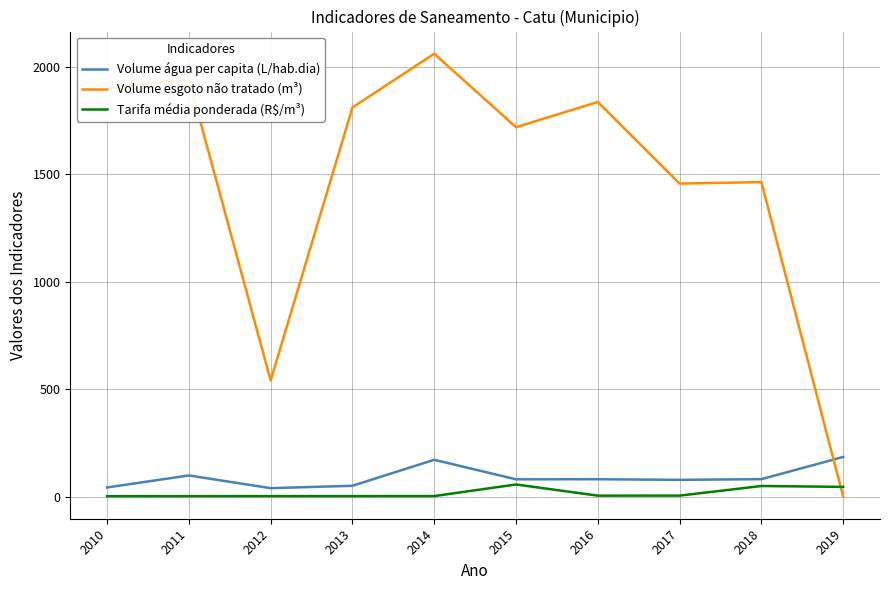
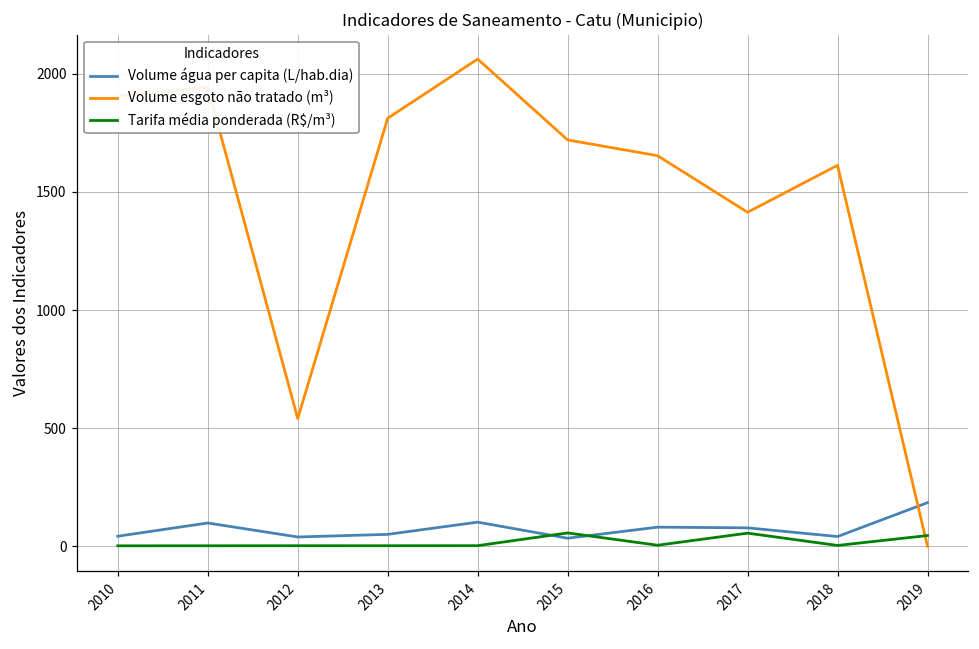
Volume água per capita (L/hab.dia), 2014: 170 -> 100
Volume água per capita (L/hab.dia), 2015: 80 -> 30
Volume esgoto não tratado (m³), 2016: 1840 -> 1650
Volume esgoto não tratado (m³), 2017: 1460 -> 1410
Tarifa média ponderada (R$/m³), 2017: 0 -> 60
Volume água per capita (L/hab.dia), 2018: 80 -> 40
Volume esgoto não tratado (m³), 2018: 1460 -> 1610
Tarifa média ponderada (R$/m³), 2018: 50 -> 0
